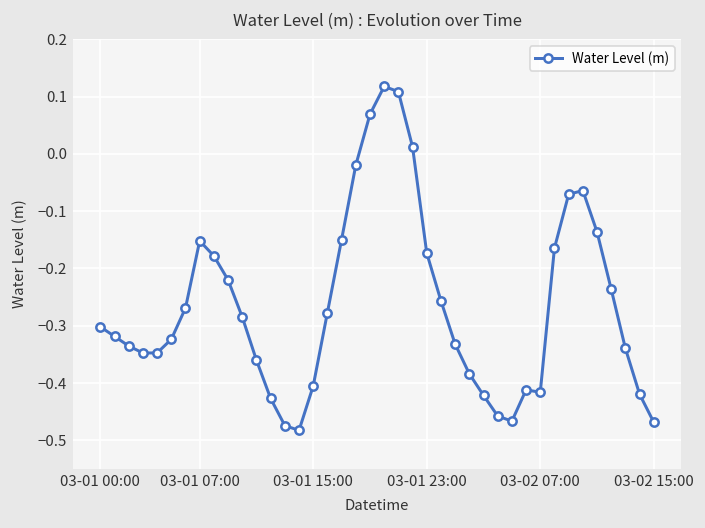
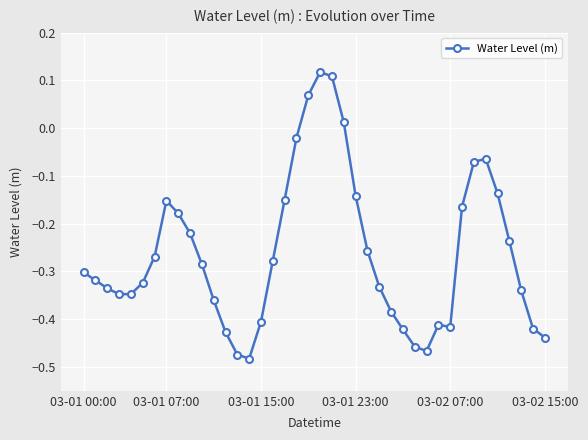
03-01 23:00: -0.17 -> -0.14
03-02 15:00: -0.47 -> -0.44
